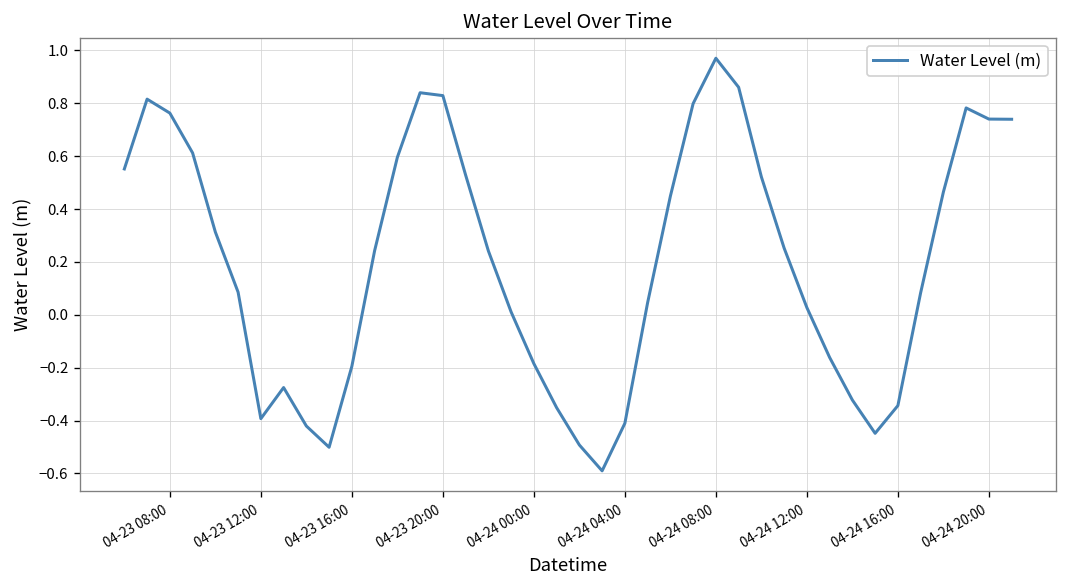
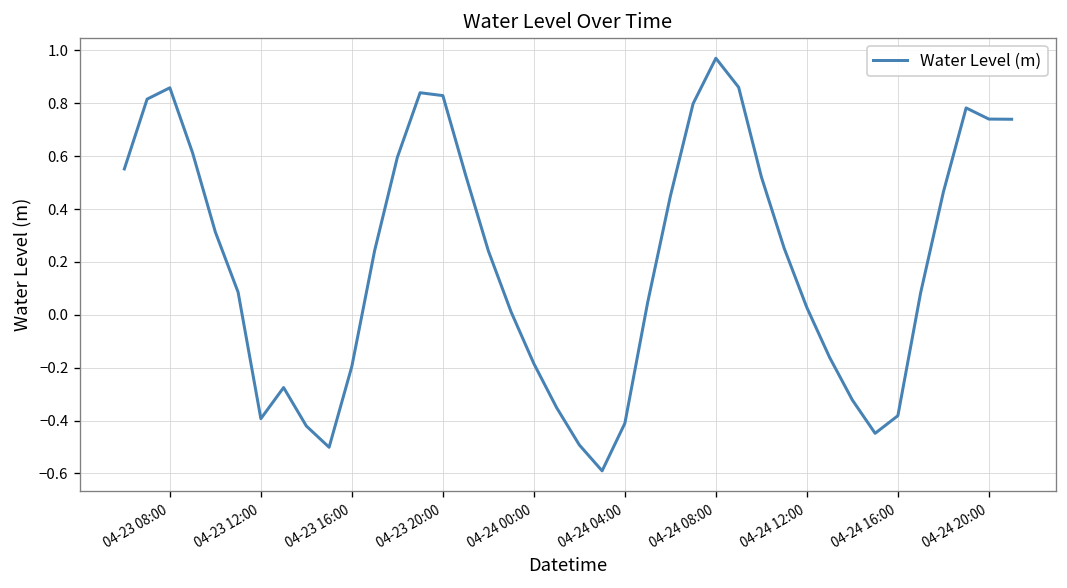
04-23 08:00: 0.76 -> 0.86
04-24 16:00: -0.34 -> -0.38
